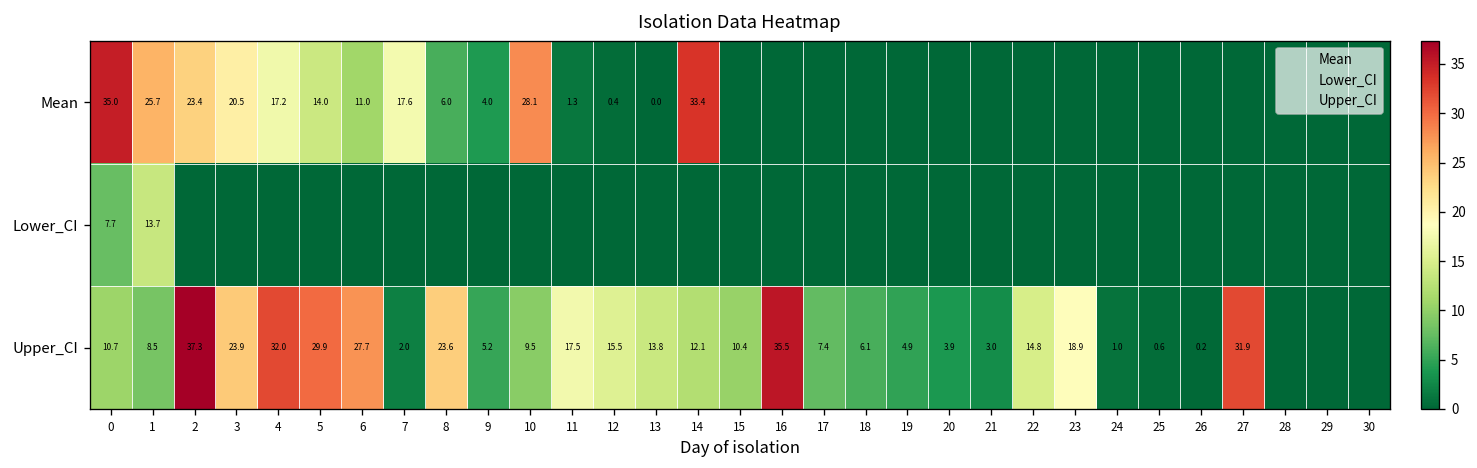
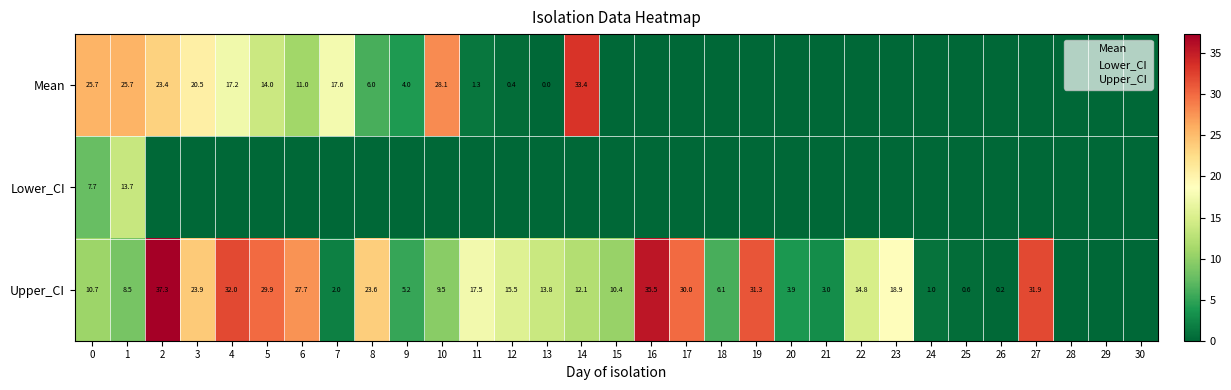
Mean, 0: 35.0 -> 25.7
Upper_CI, 17: 7.4 -> 30.0
Upper_CI, 19: 4.9 -> 31.3
